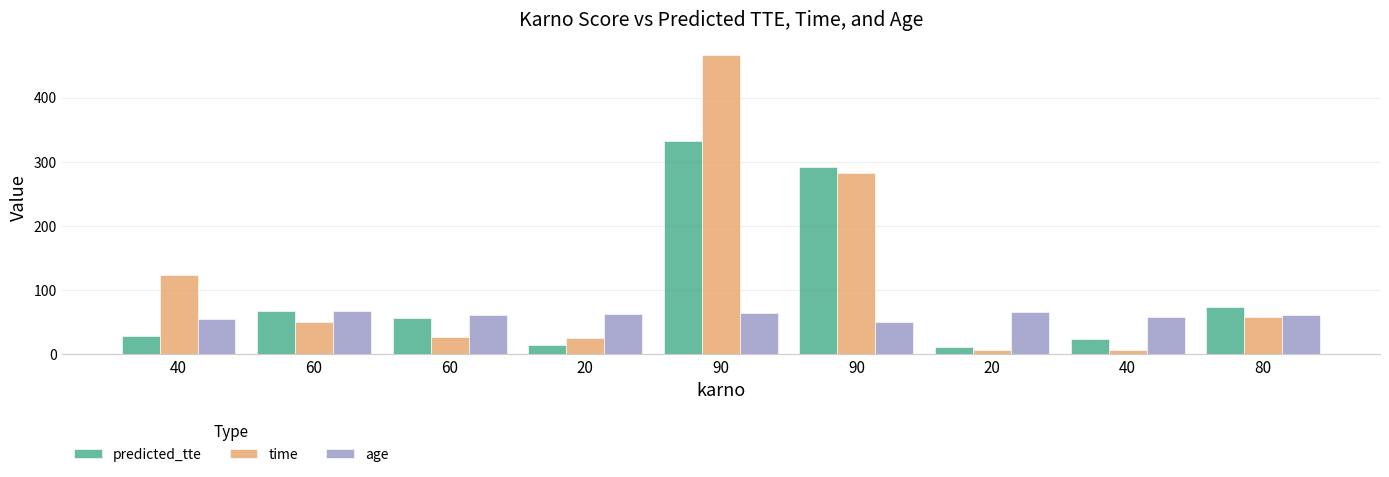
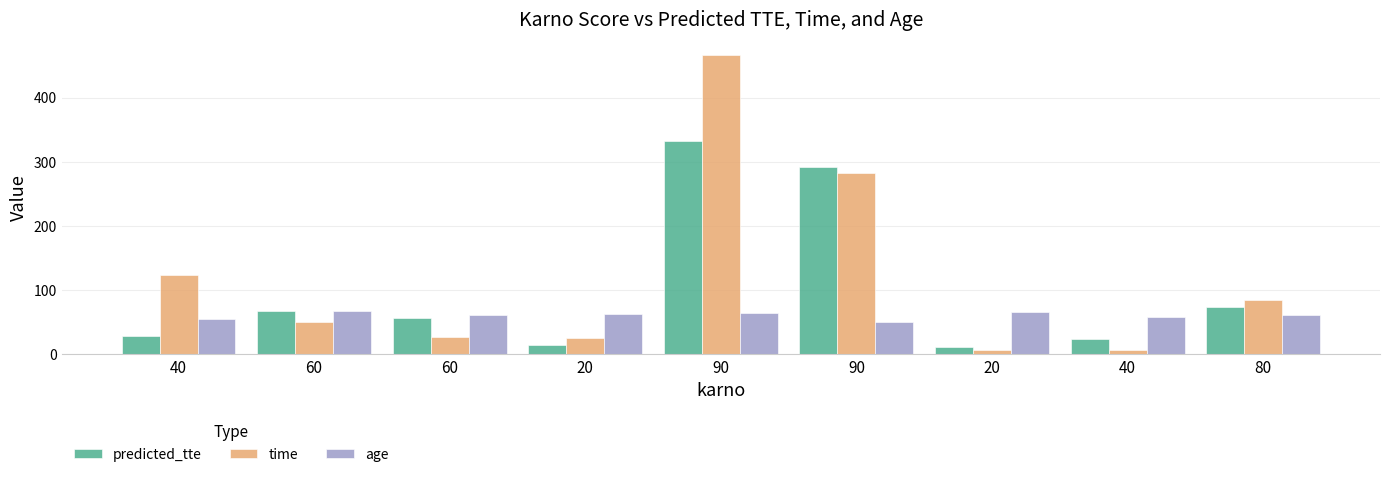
time, 80: 60 -> 80
